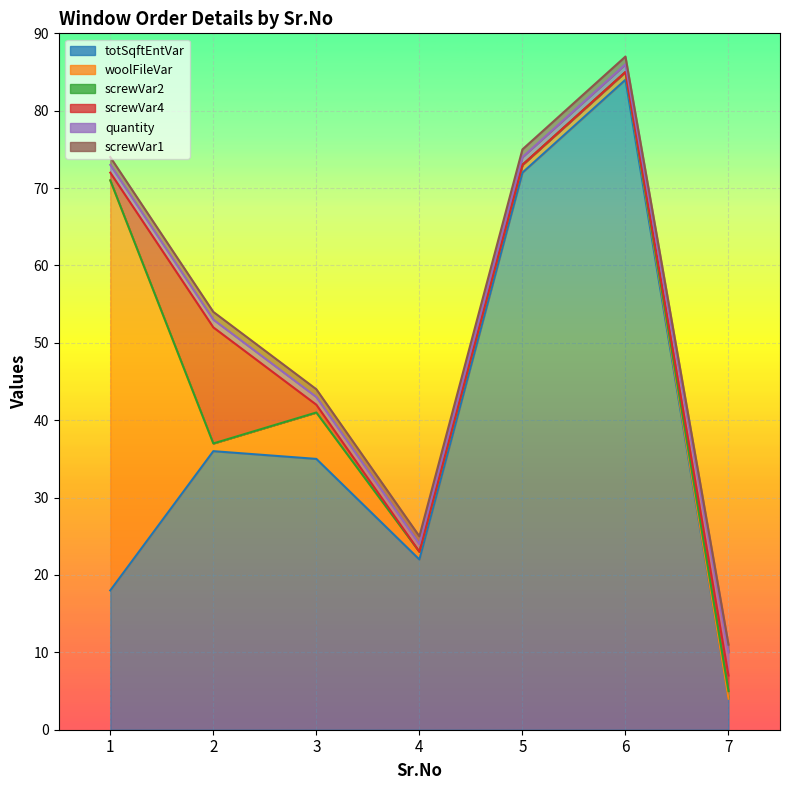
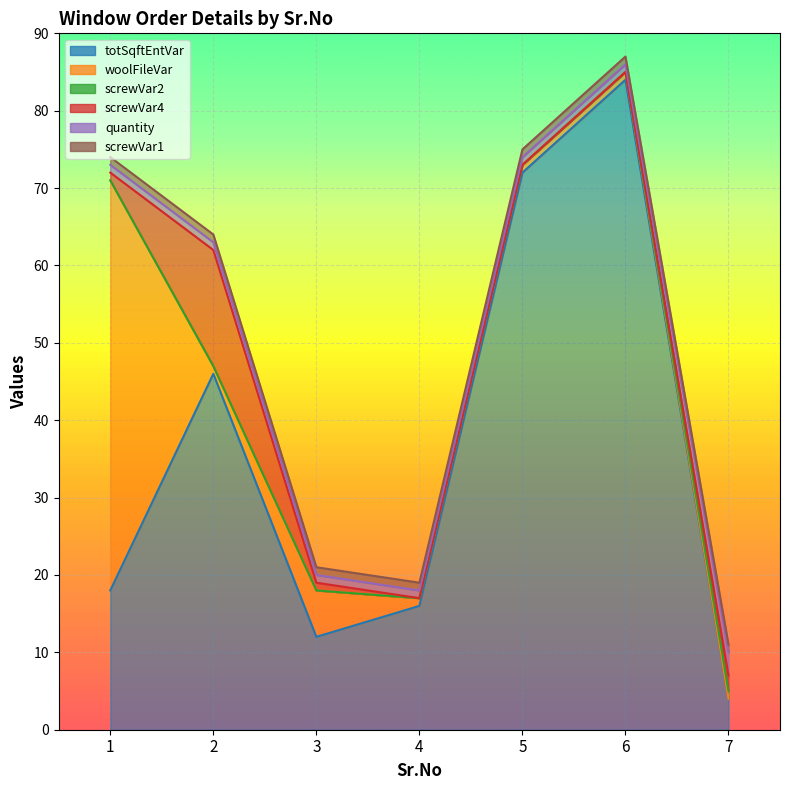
totSqftEntVar, 2: 36 -> 46
totSqftEntVar, 3: 35 -> 12
totSqftEntVar, 4: 22 -> 16
